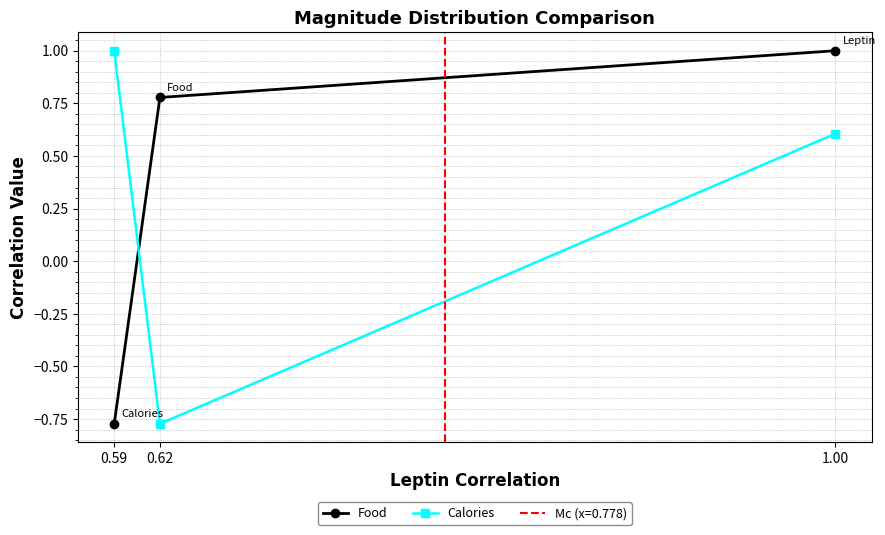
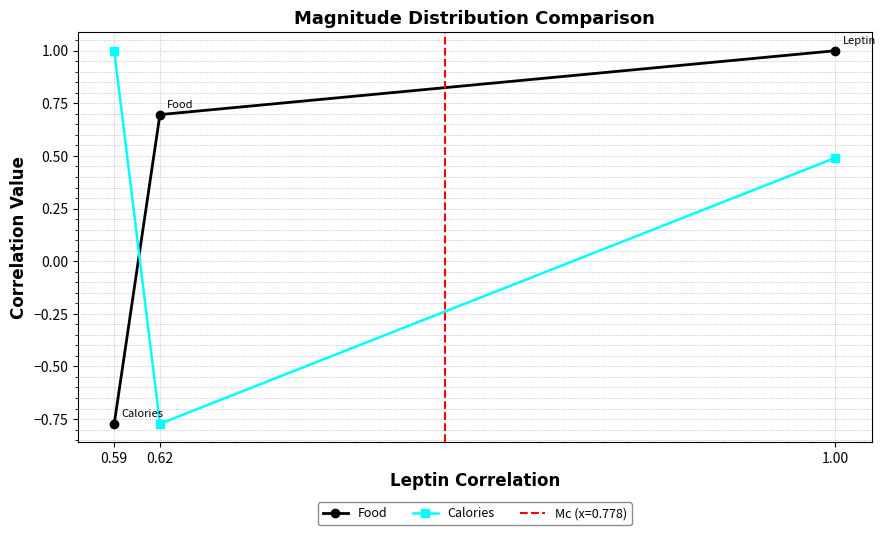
Food, 0.62: 0.78 -> 0.70
Calories, 1.00: 0.61 -> 0.49
